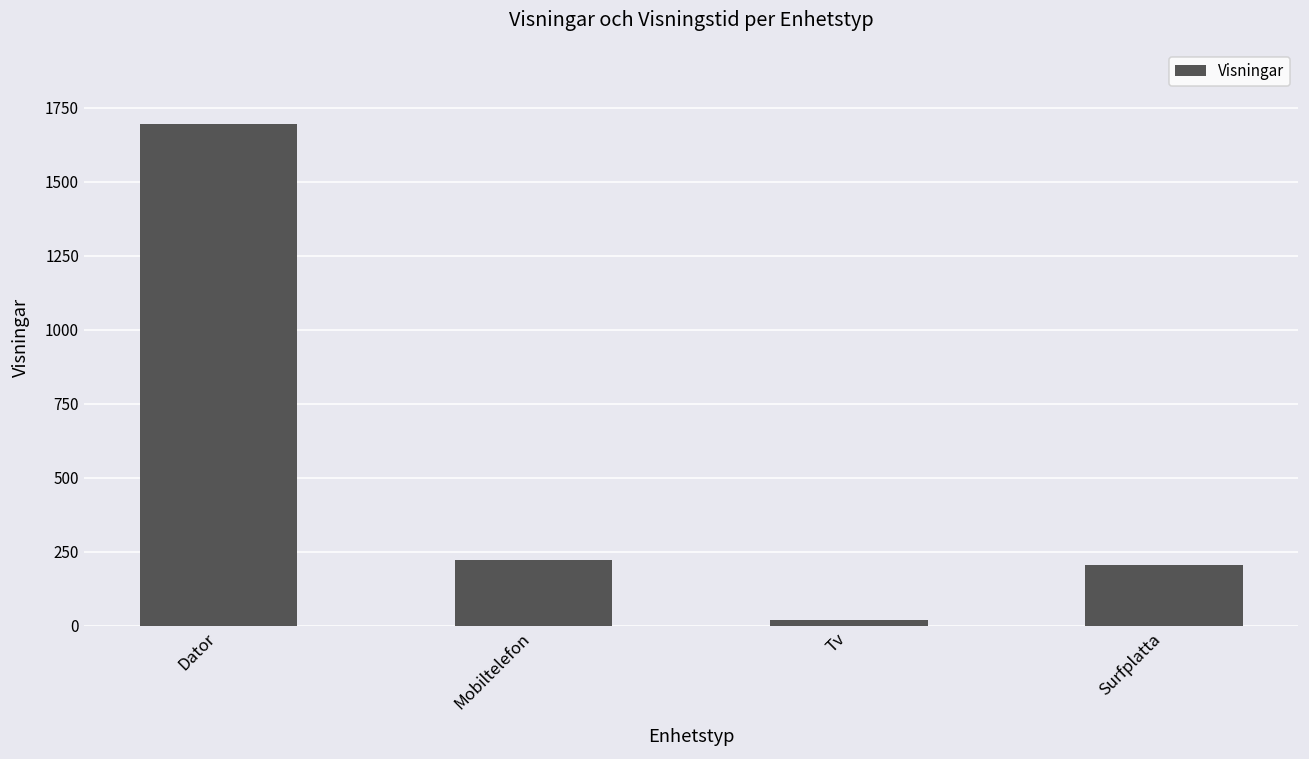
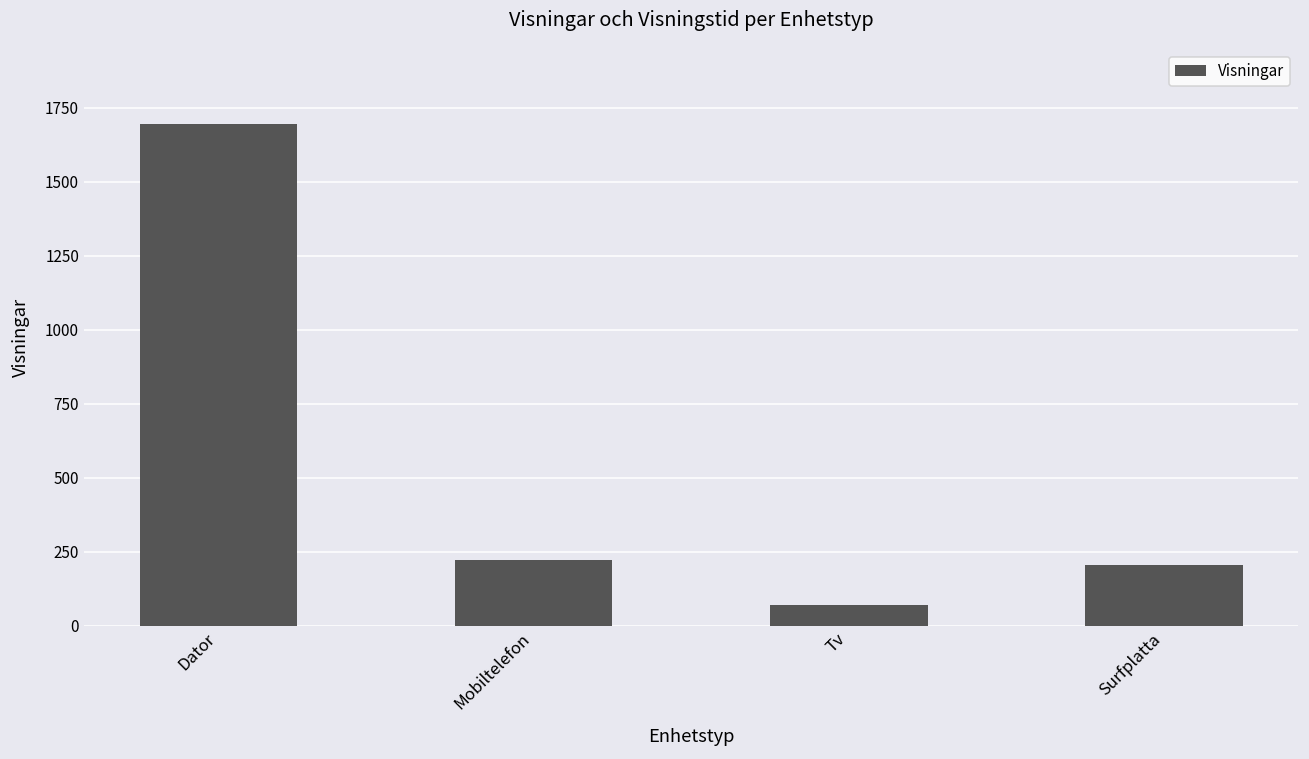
Tv: 20 -> 70
